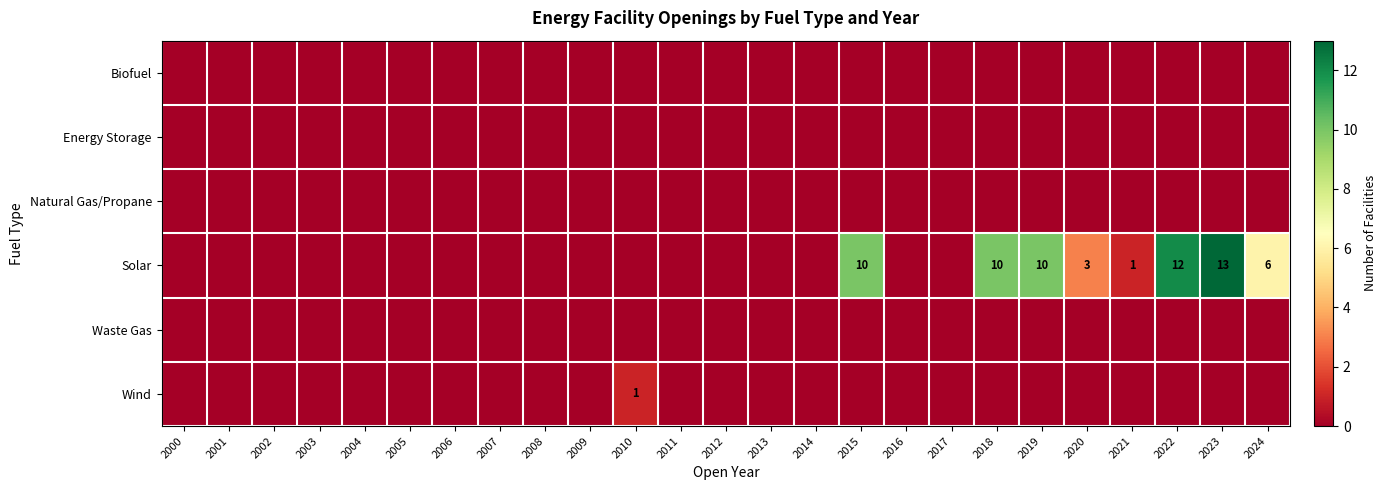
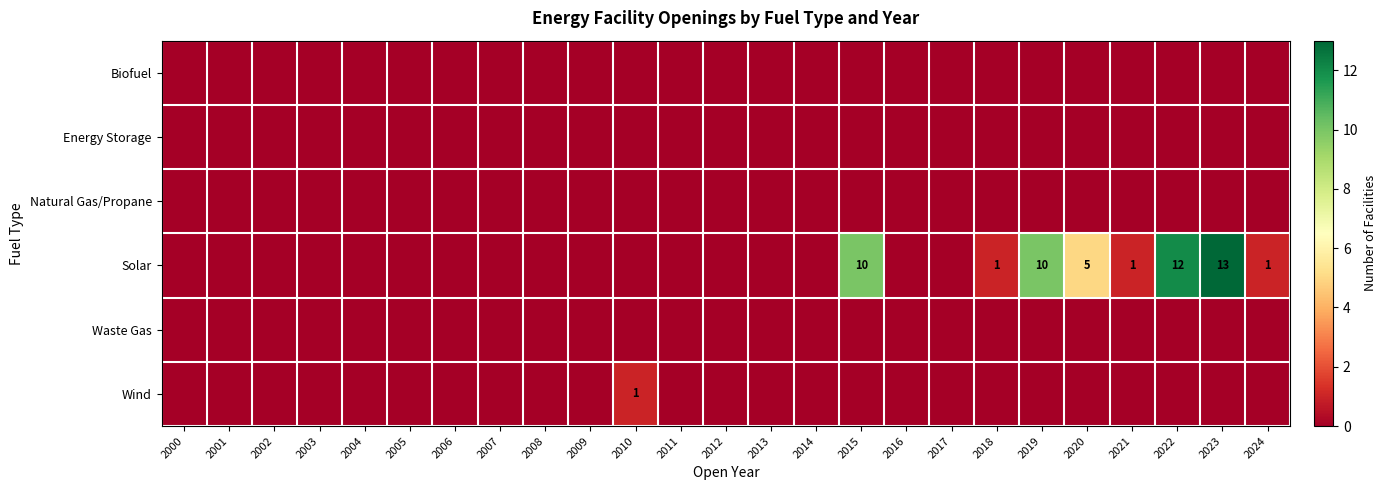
Solar, 2018: 10 -> 1
Solar, 2020: 3 -> 5
Solar, 2024: 6 -> 1
